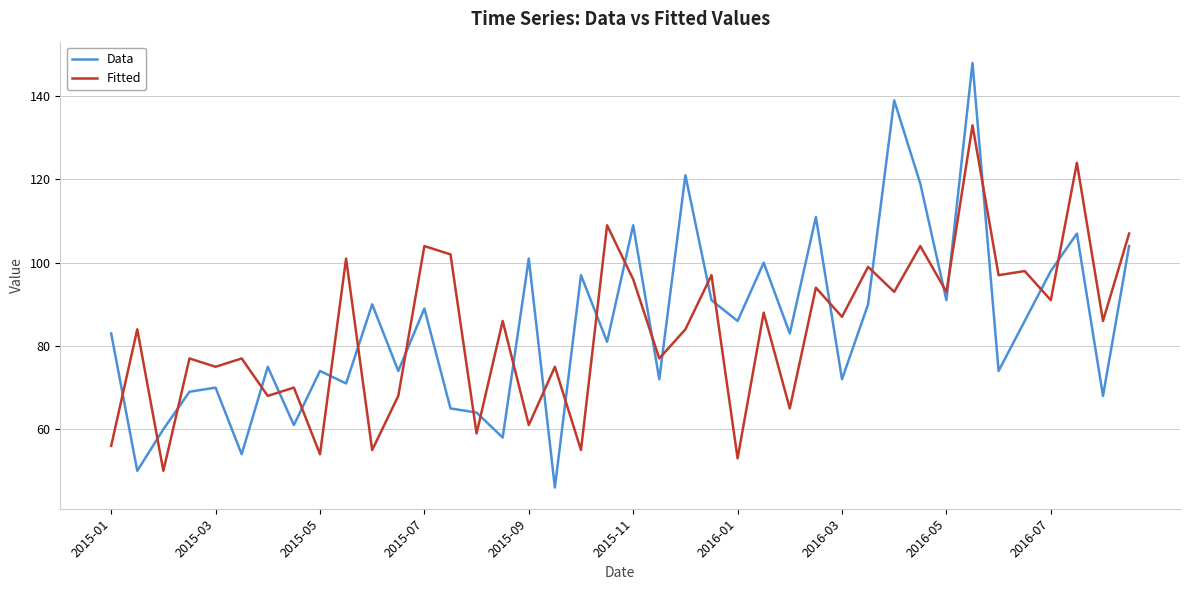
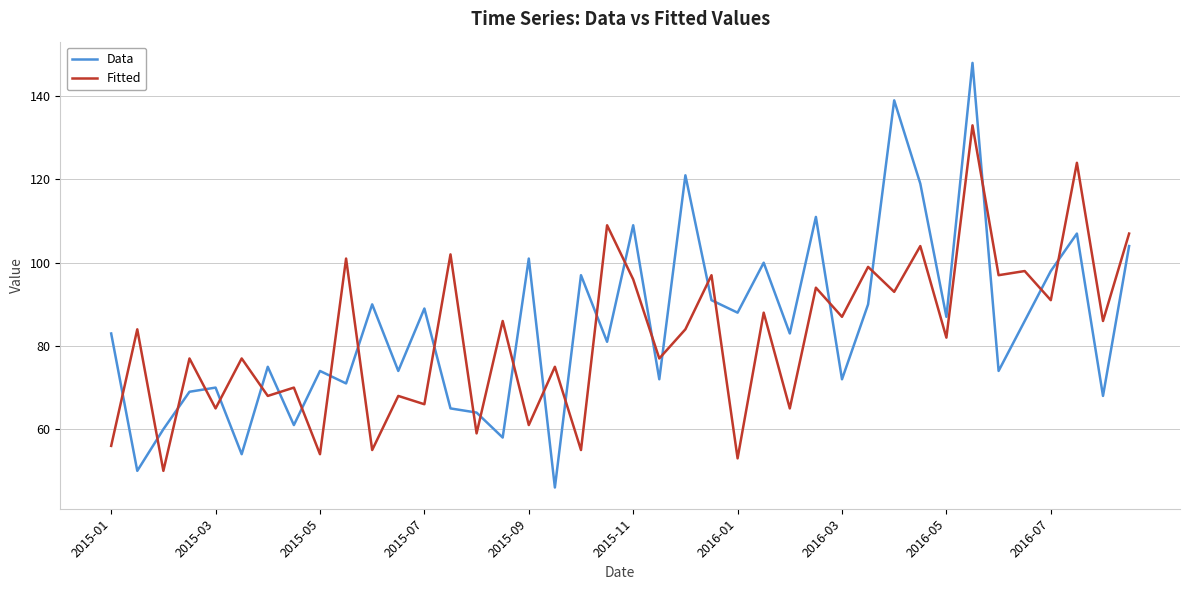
Fitted, 2015-03: 75 -> 65
Fitted, 2015-07: 104 -> 66
Data, 2016-01: 86 -> 88
Data, 2016-05: 91 -> 87
Fitted, 2016-05: 93 -> 82
